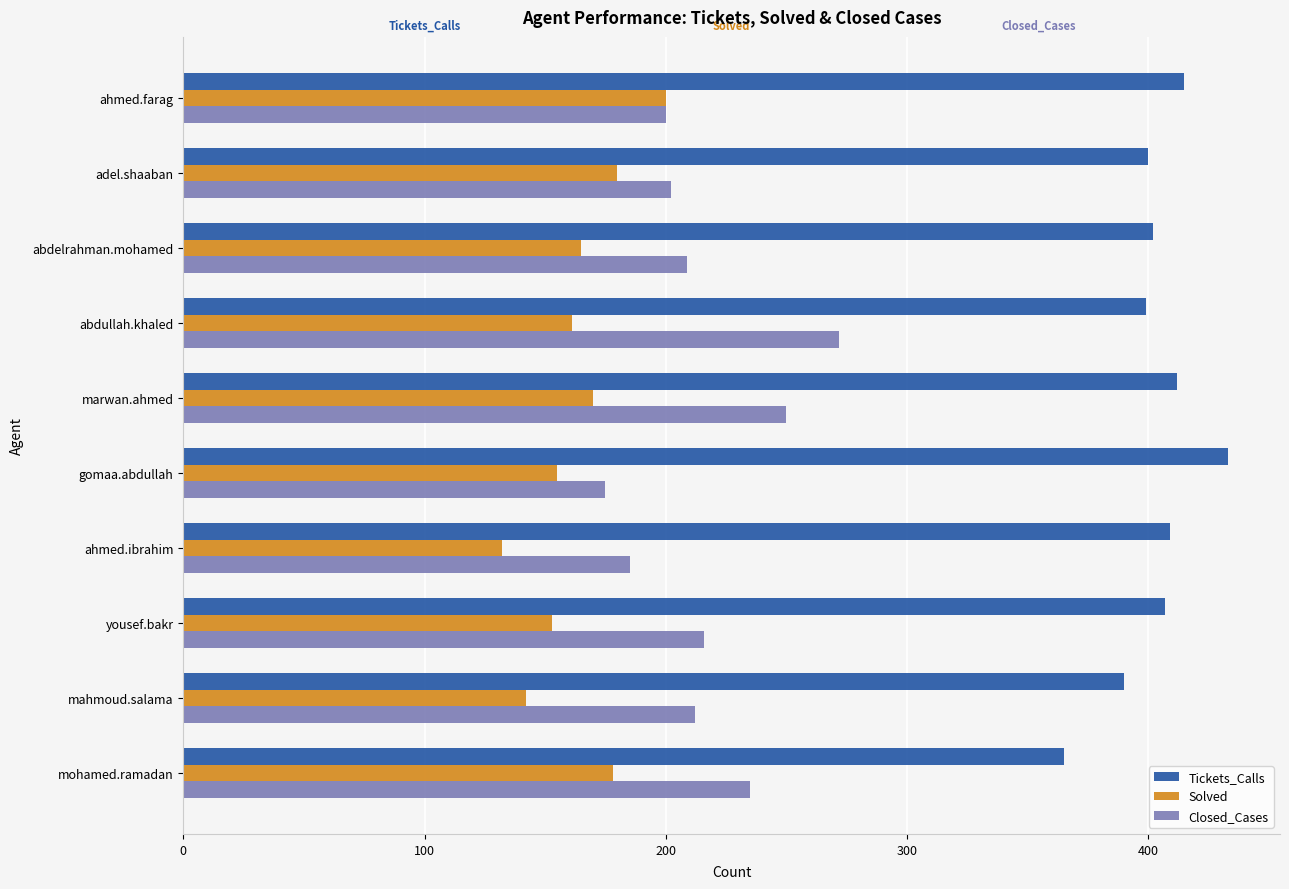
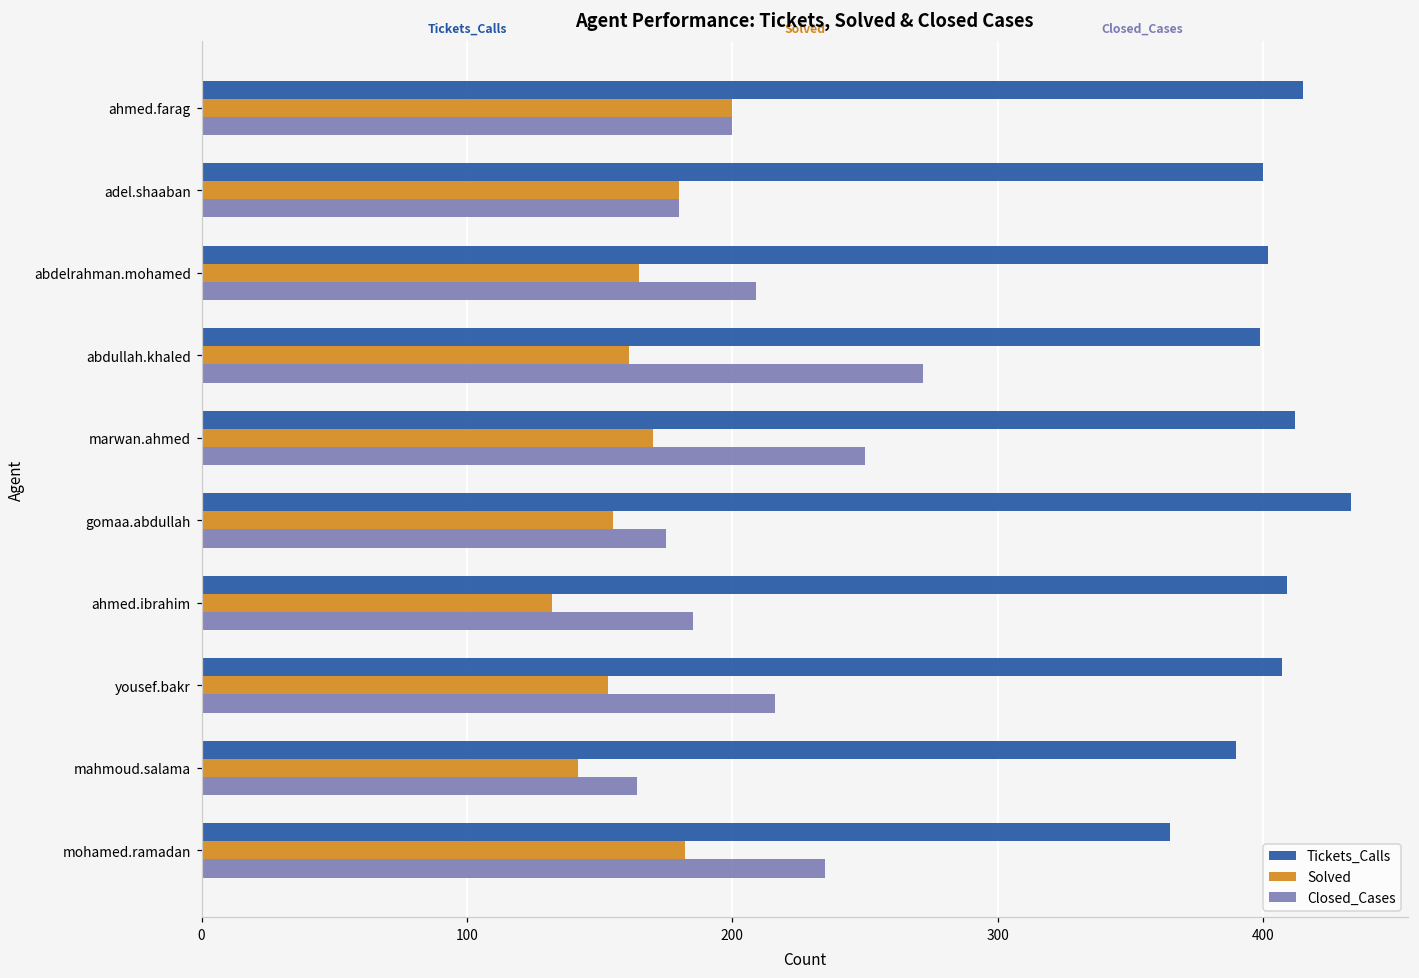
Closed_Cases, adel.shaaban: 202 -> 180
Closed_Cases, mahmoud.salama: 212 -> 164
Solved, mohamed.ramadan: 178 -> 182
